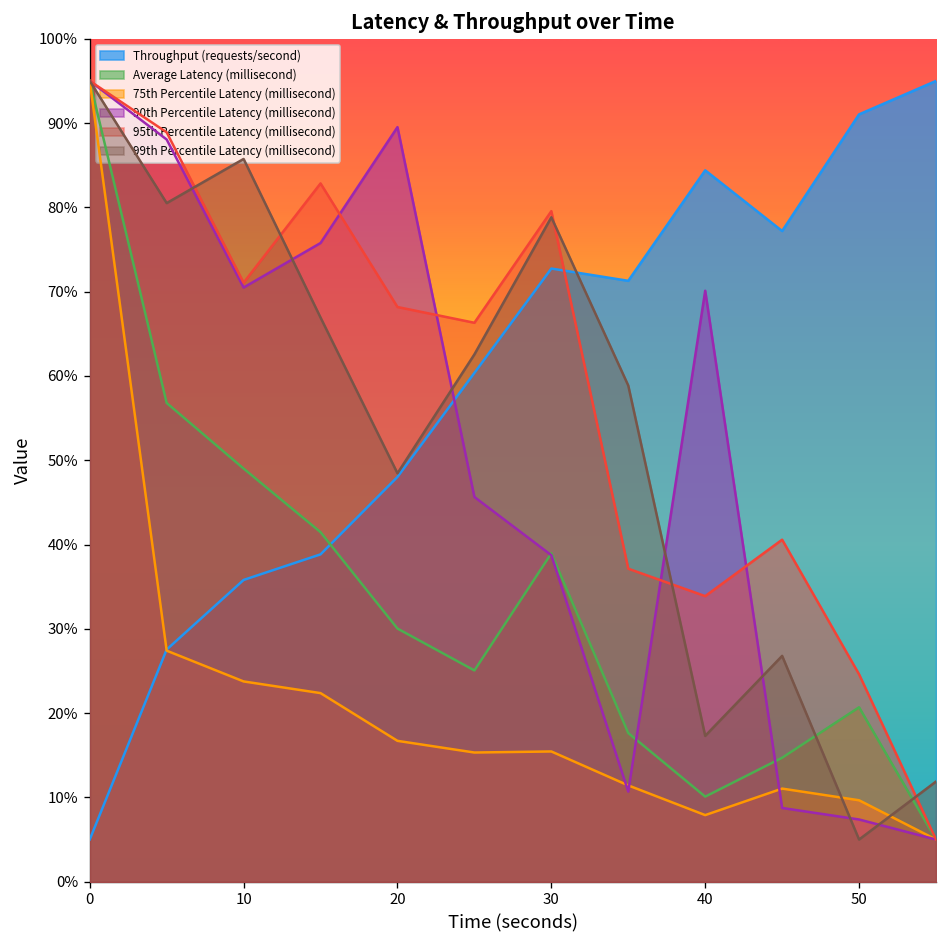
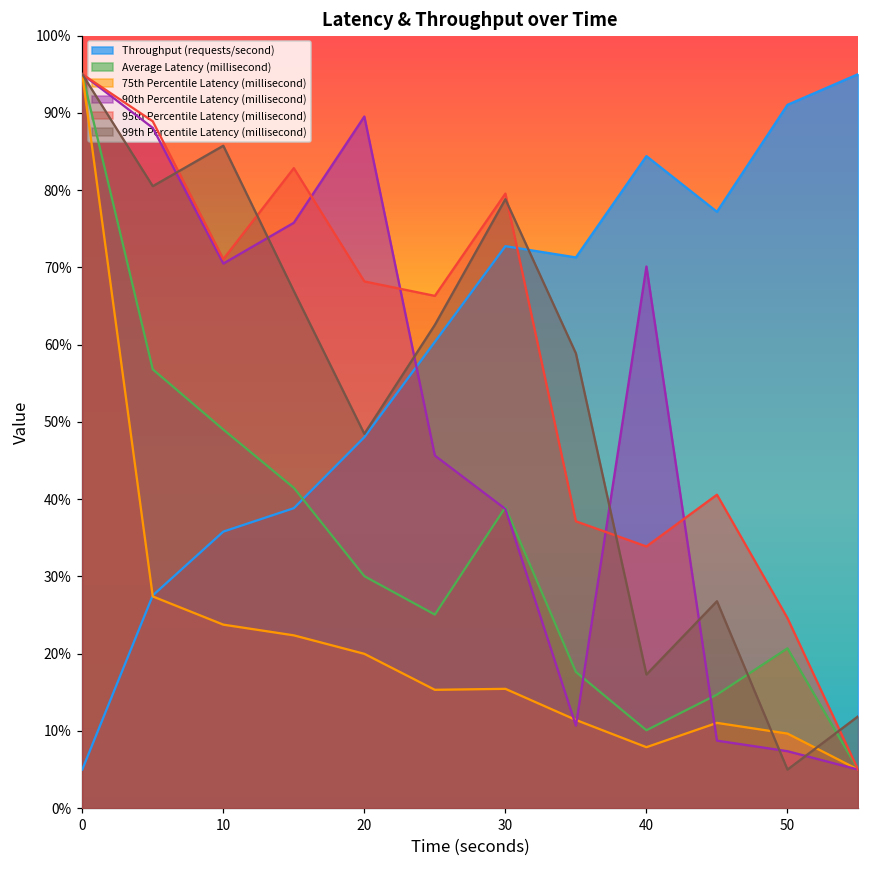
75th Percentile Latency (millisecond), 20: 17% -> 20%
